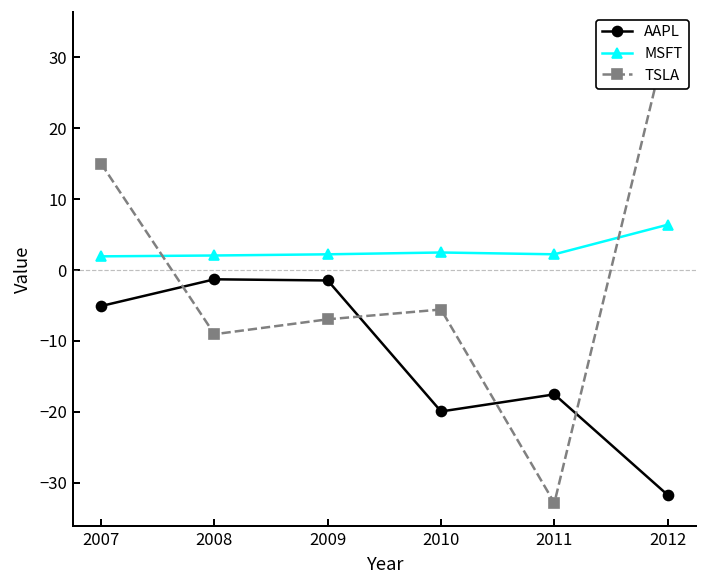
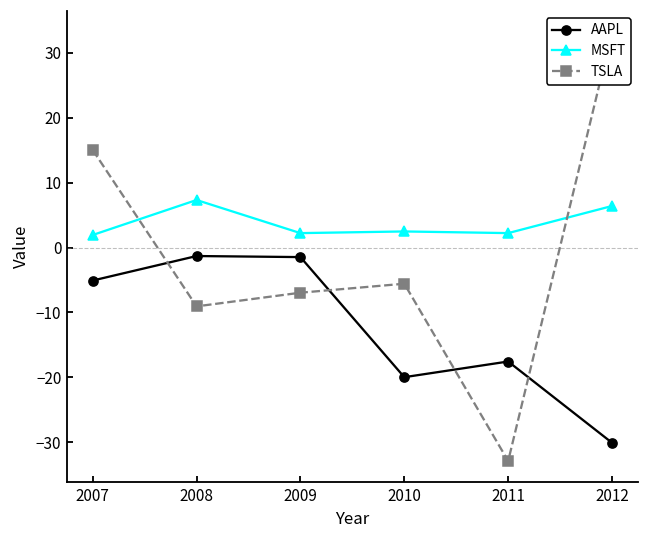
MSFT, 2008: 2 -> 7
AAPL, 2012: -32 -> -30
